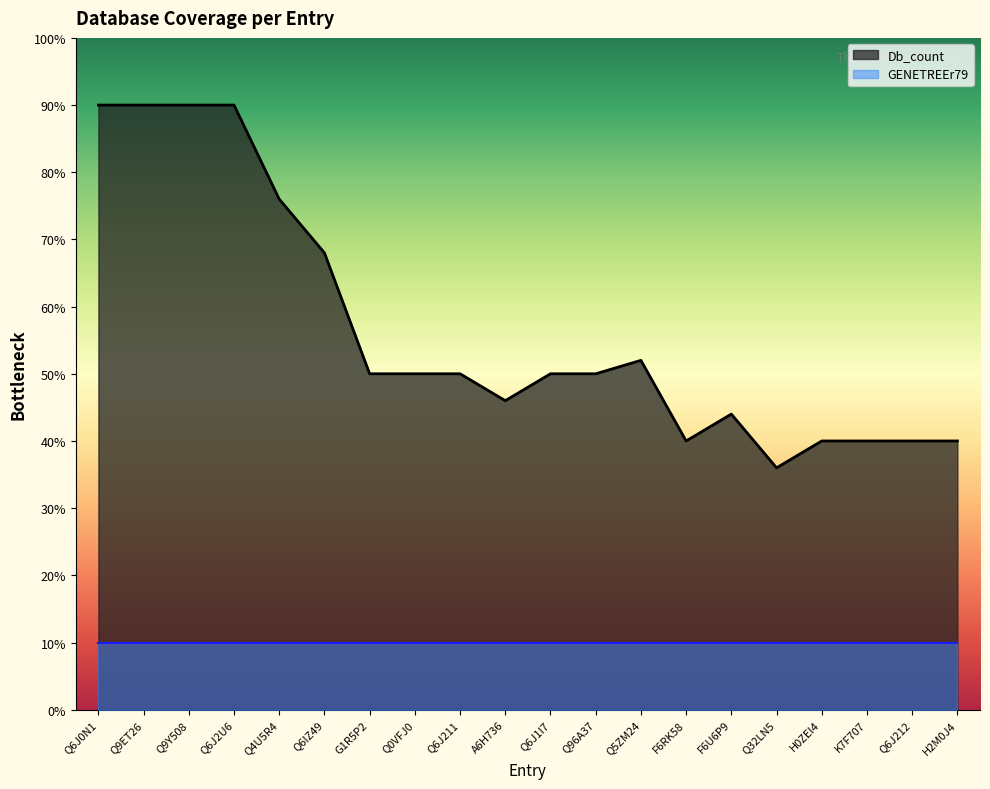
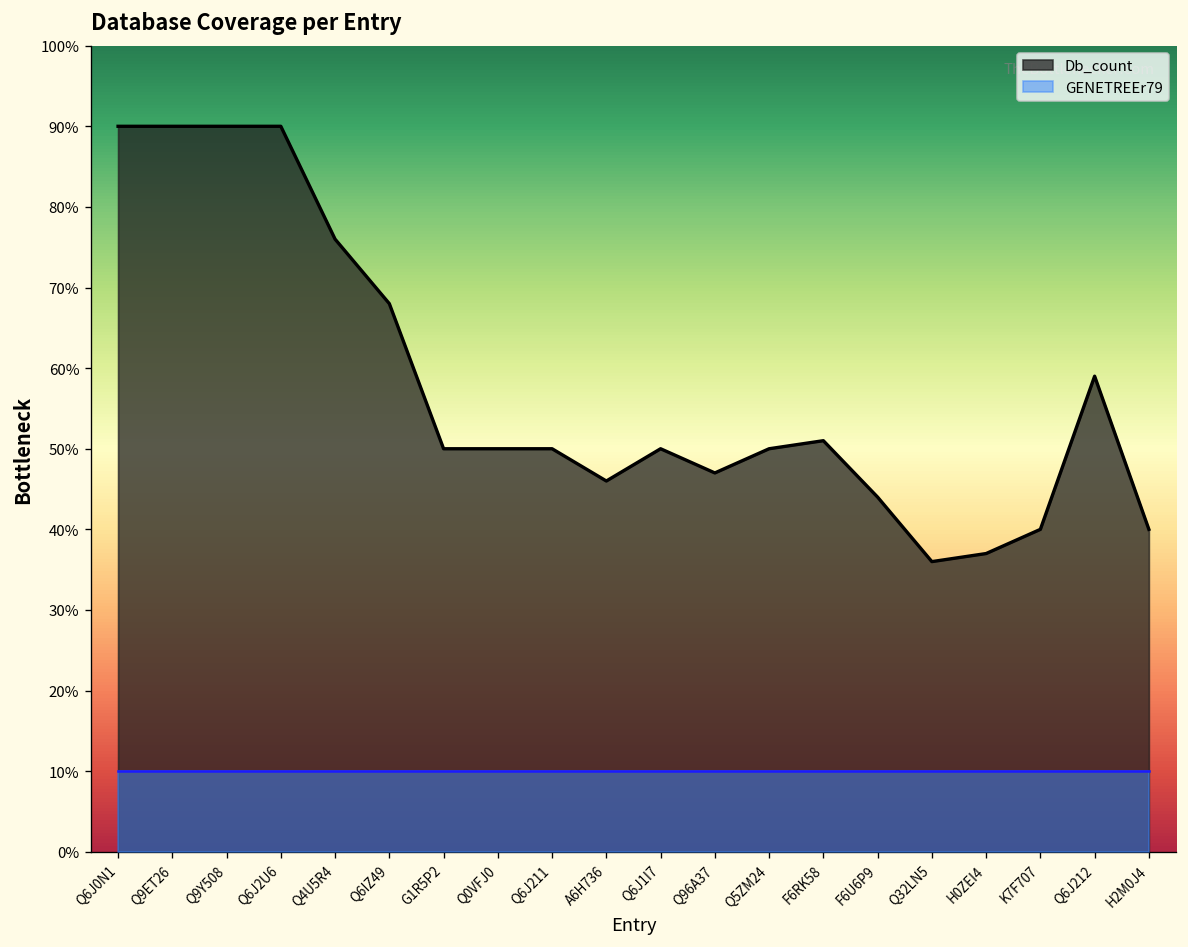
Db_count, Q96A37: 50% -> 47%
Db_count, Q5ZM24: 52% -> 50%
Db_count, F6RK58: 40% -> 51%
Db_count, H0ZEI4: 40% -> 37%
Db_count, Q6J212: 40% -> 59%
